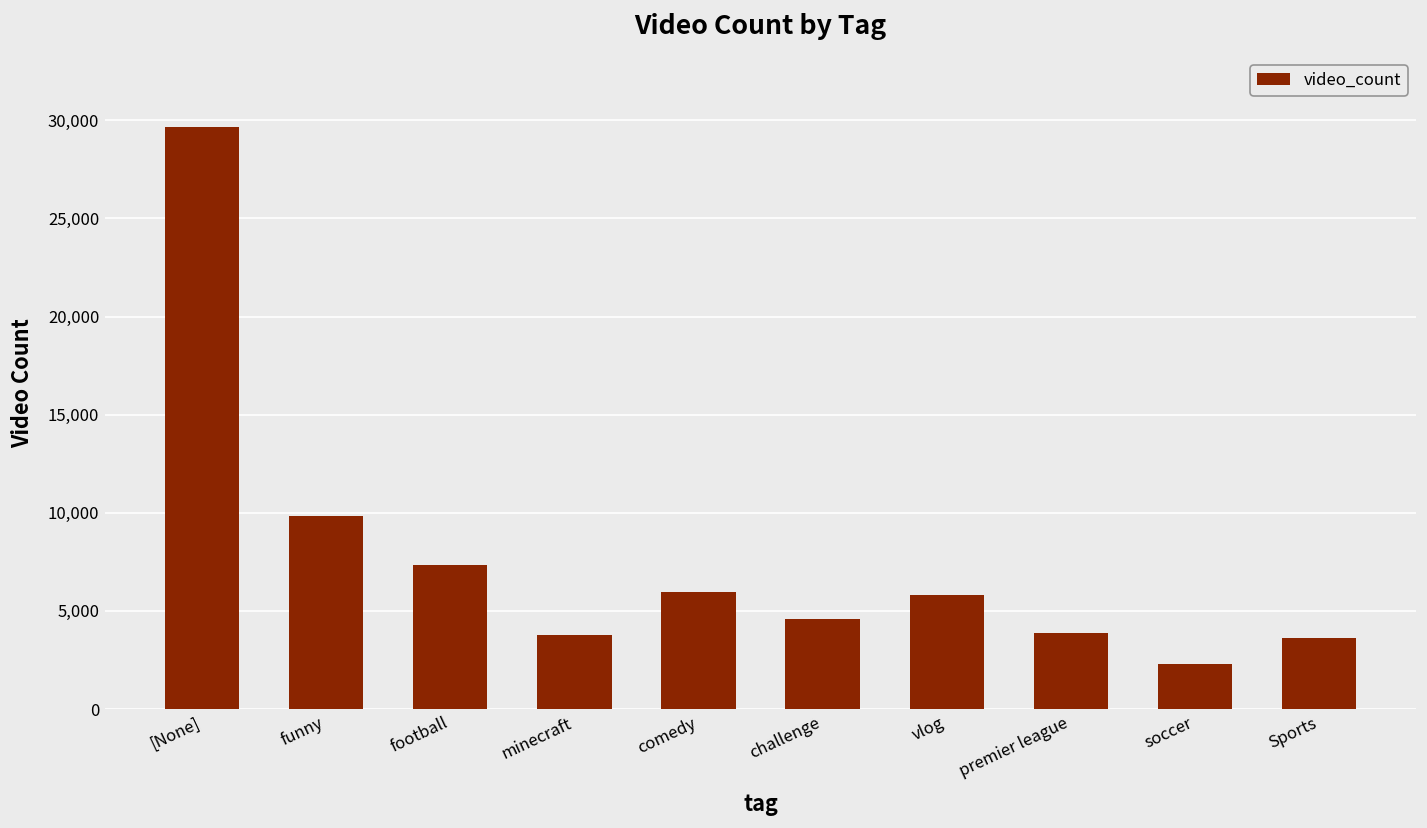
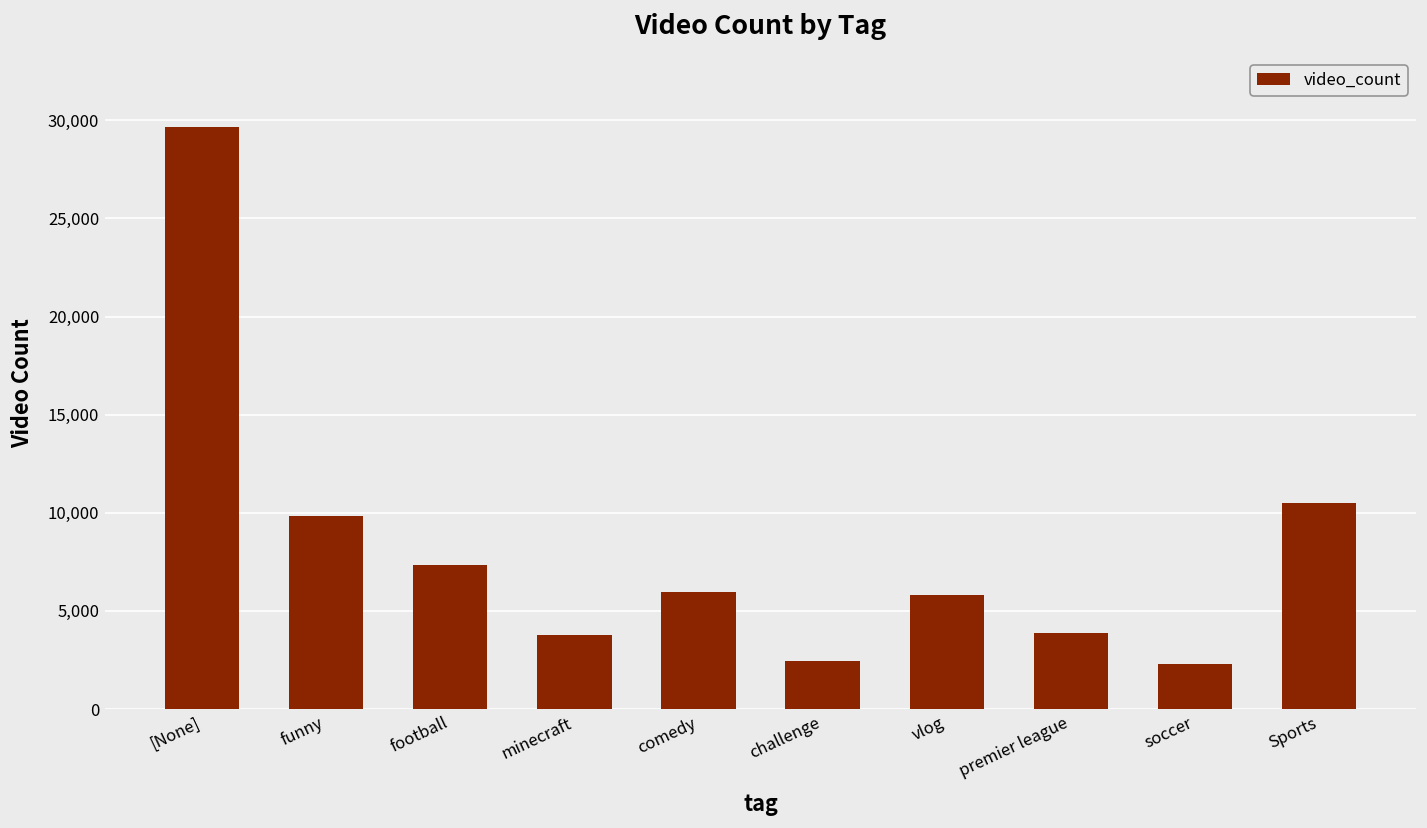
challenge: 4,600 -> 2,500
Sports: 3,600 -> 10,500
